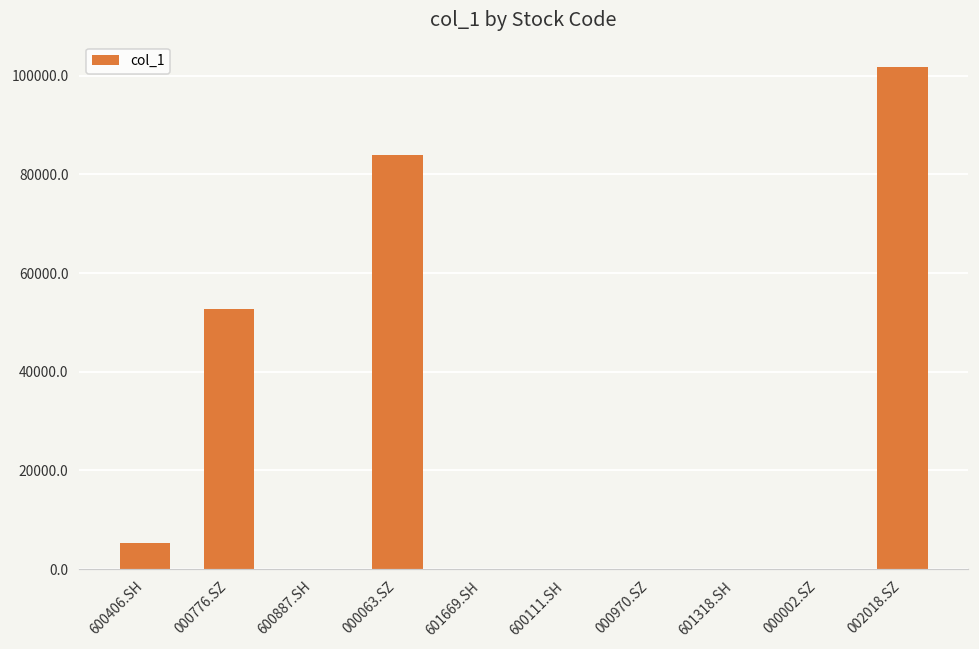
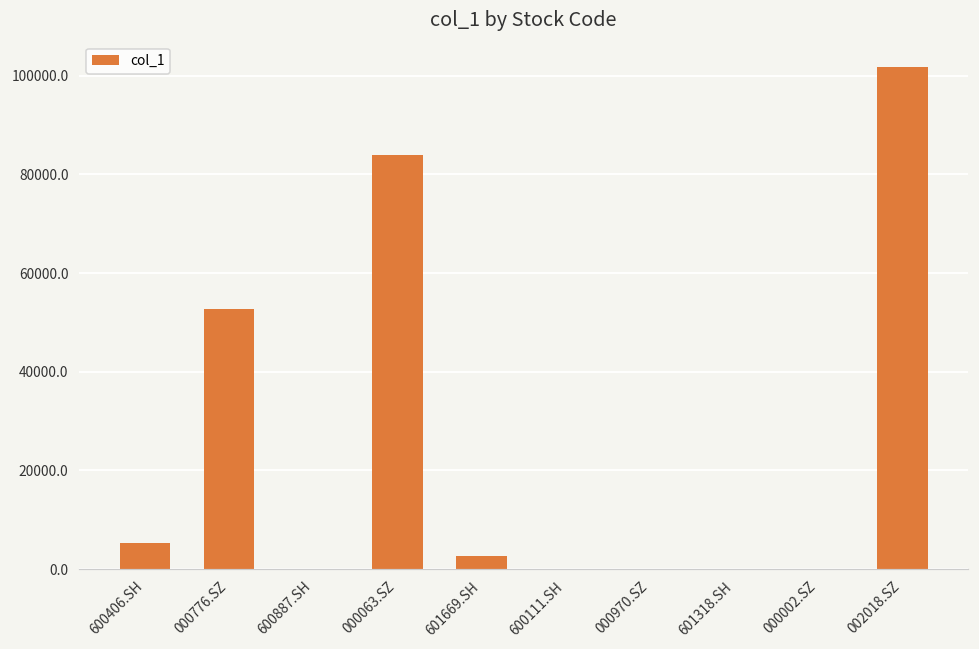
601669.SH: 0 -> 3000
